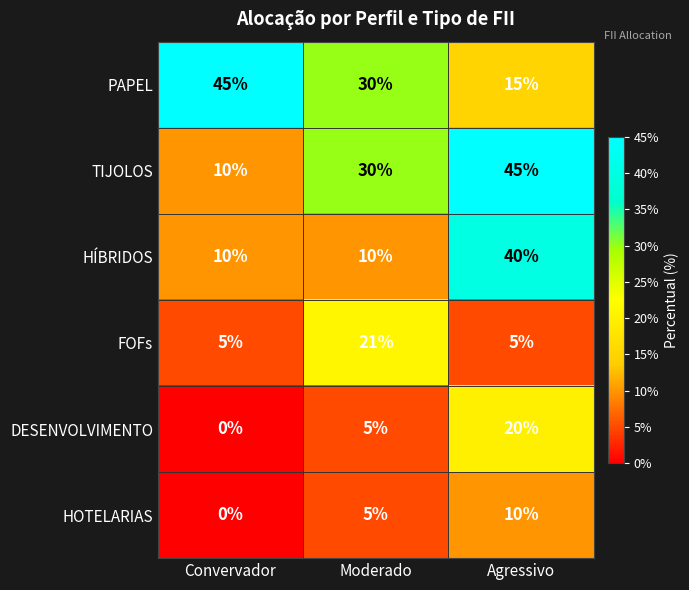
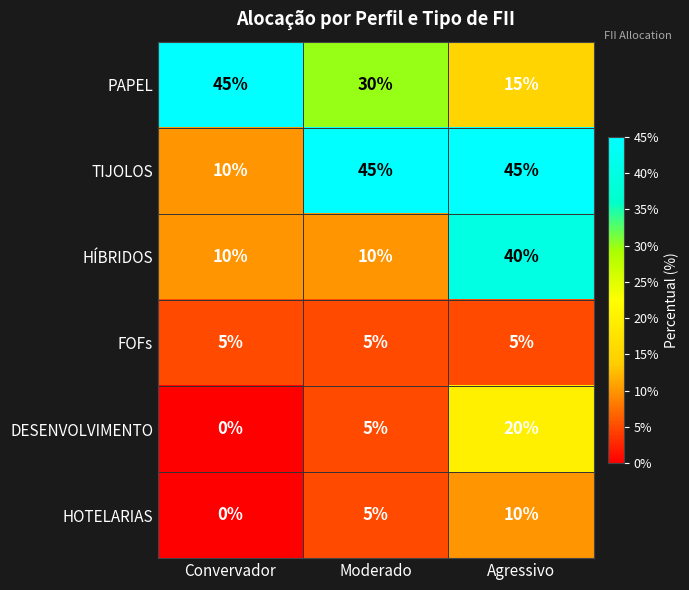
TIJOLOS, Moderado: 30% -> 45%
FOFs, Moderado: 21% -> 5%
